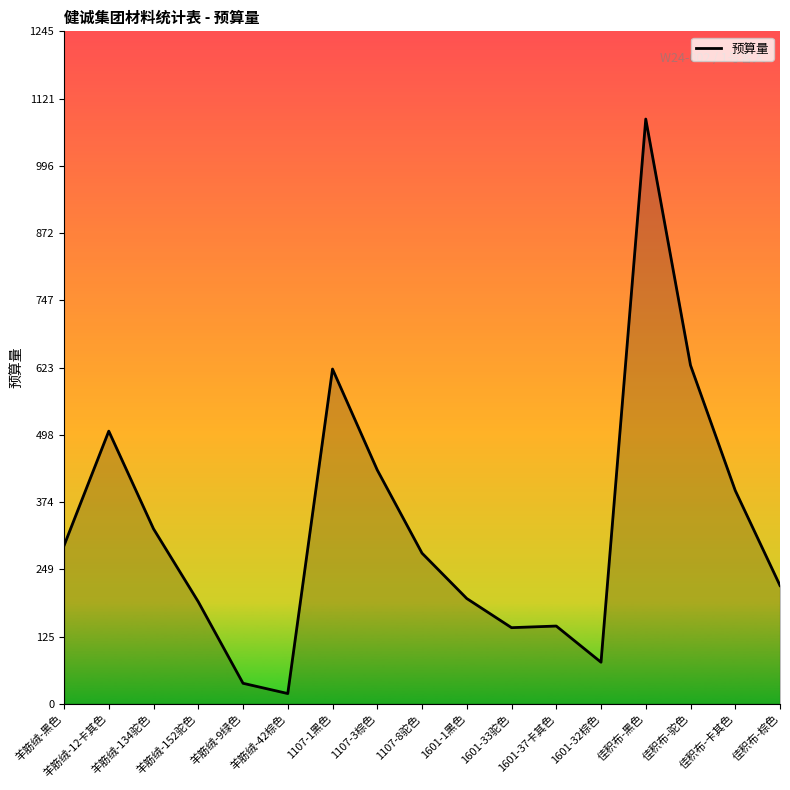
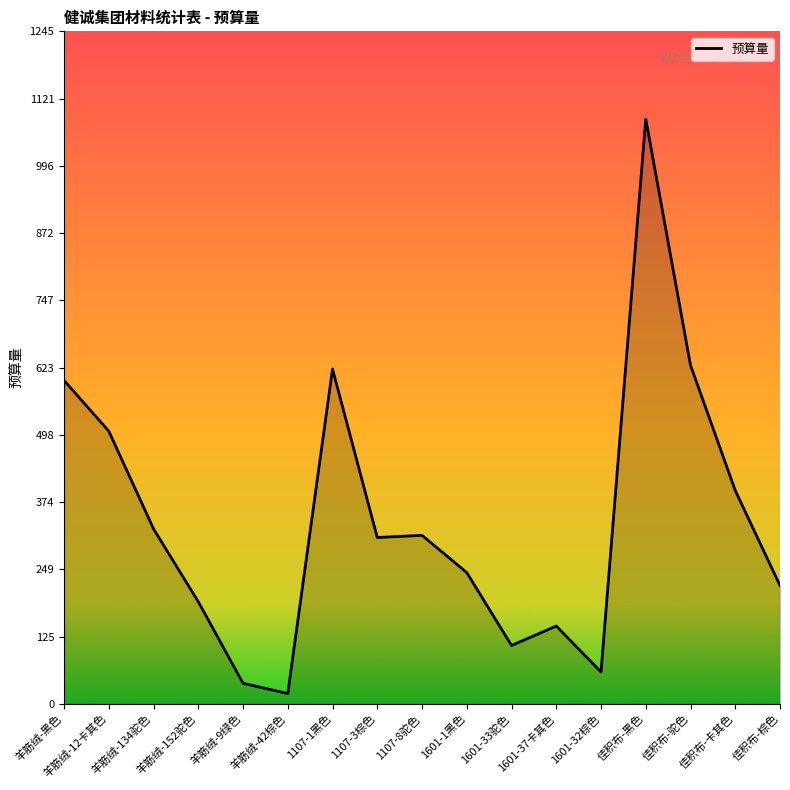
羊筋绒-黑色: 290 -> 600
1107-3棕色: 430 -> 310
1107-8驼色: 280 -> 310
1601-1黑色: 200 -> 240
1601-33驼色: 140 -> 110
1601-32棕色: 80 -> 60
